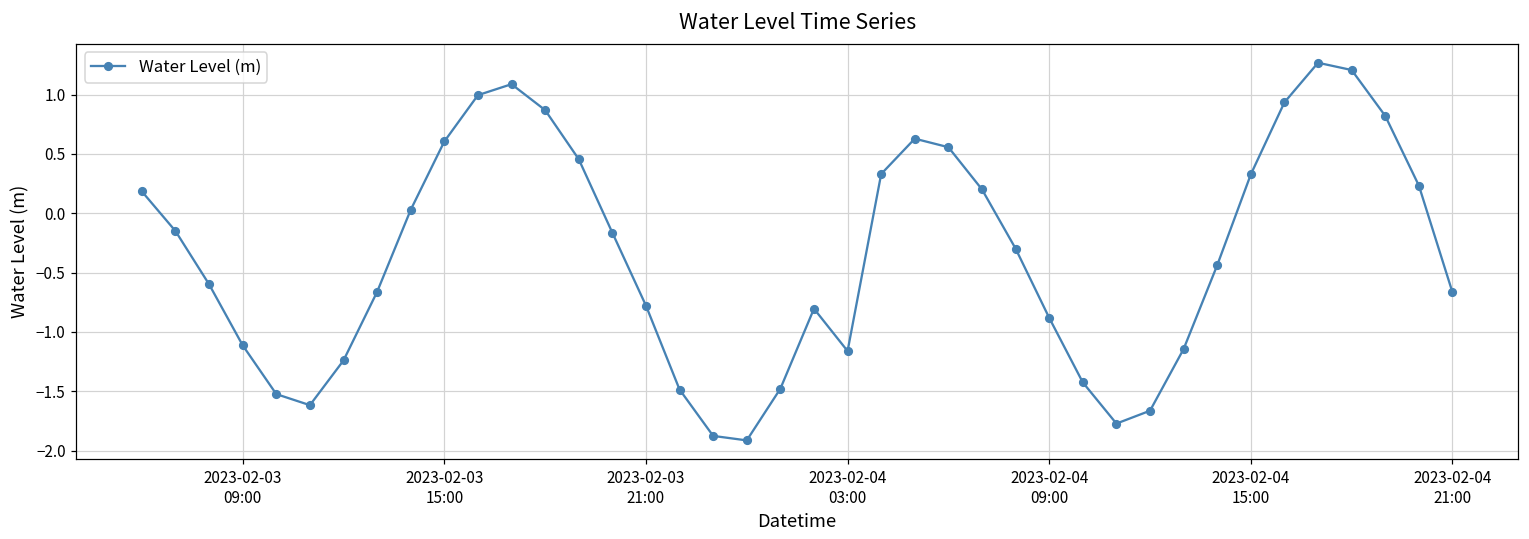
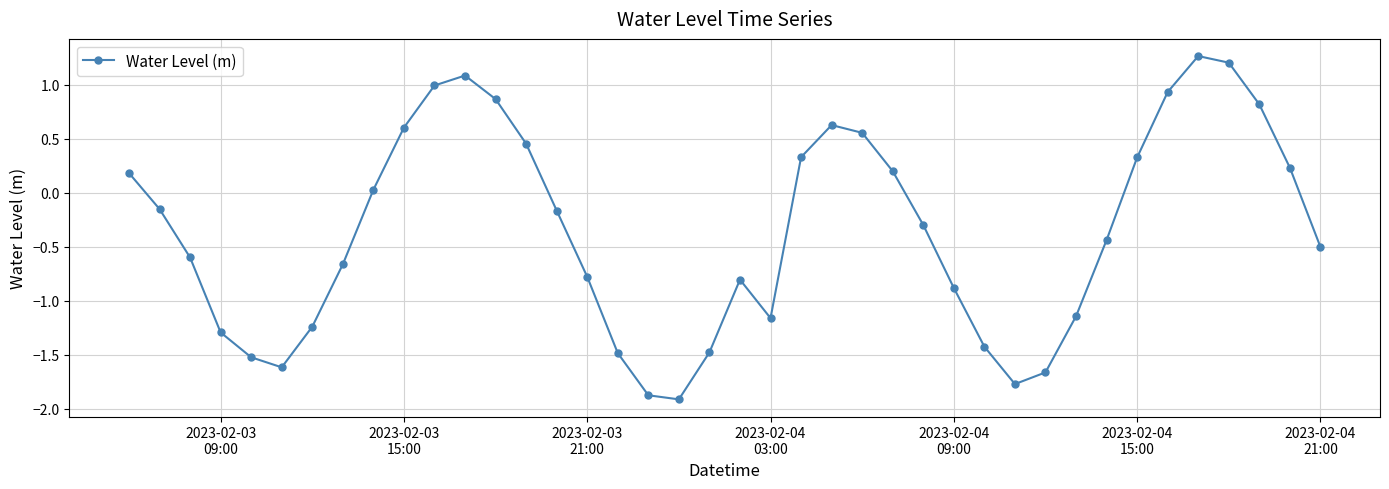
2023-02-03 09:00: -1.11 -> -1.29
2023-02-04 21:00: -0.67 -> -0.50
